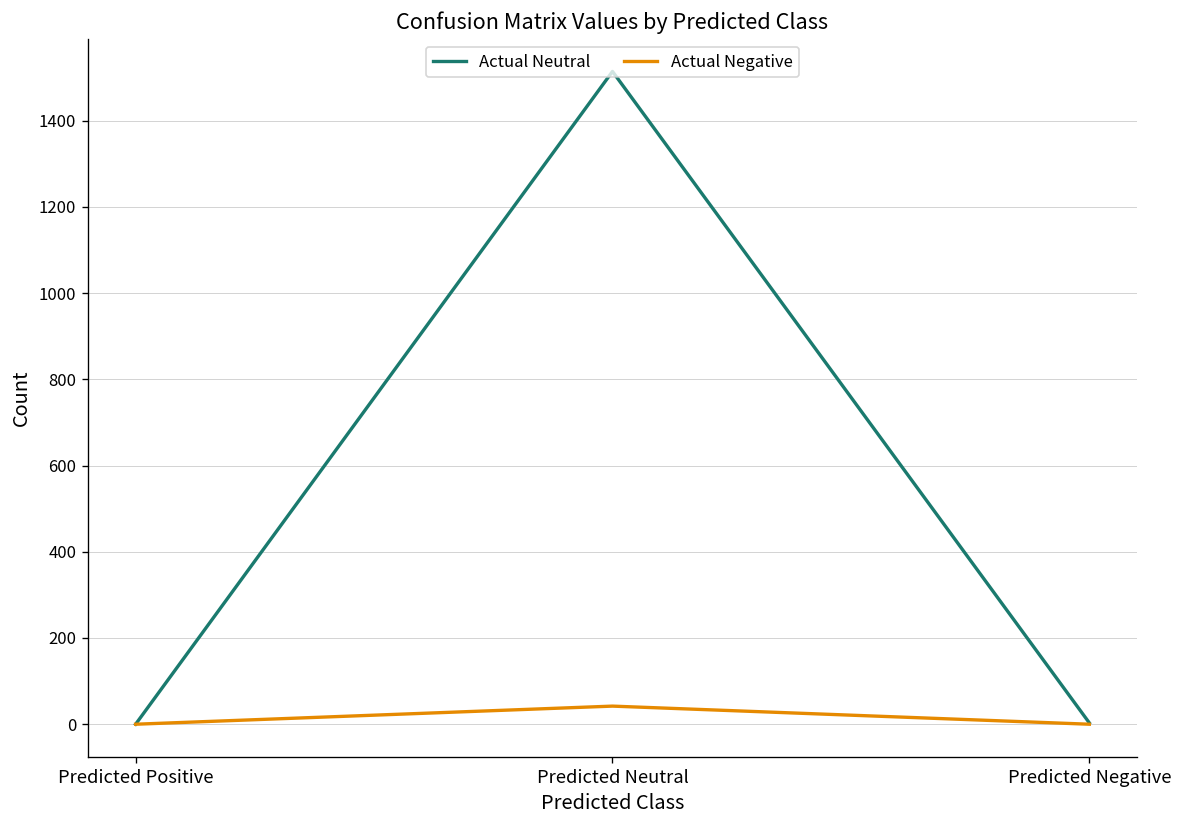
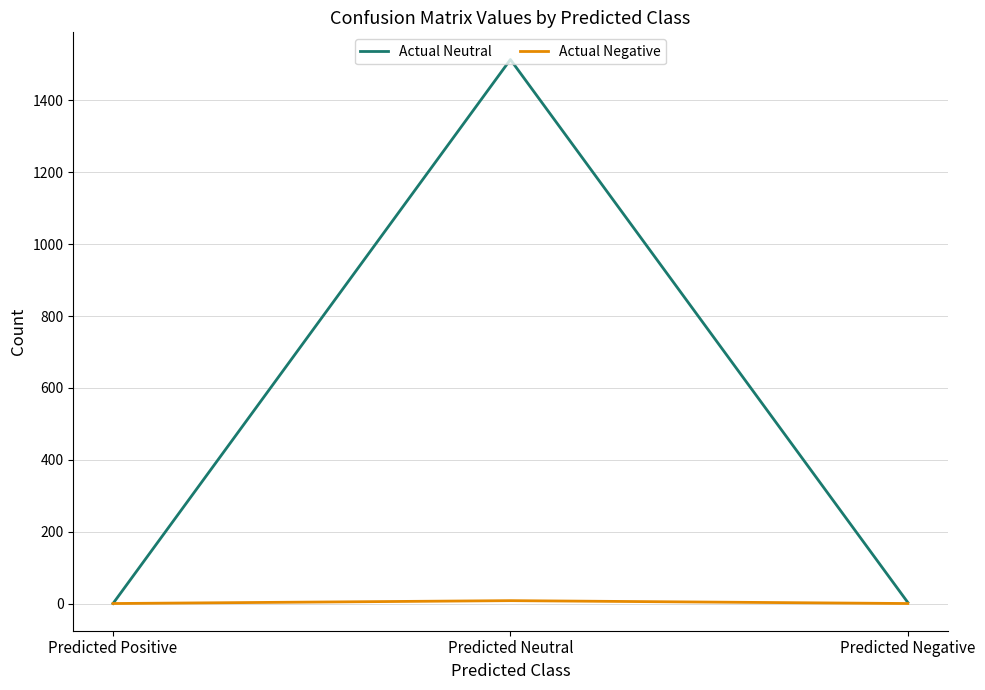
Actual Negative, Predicted Neutral: 40 -> 10
